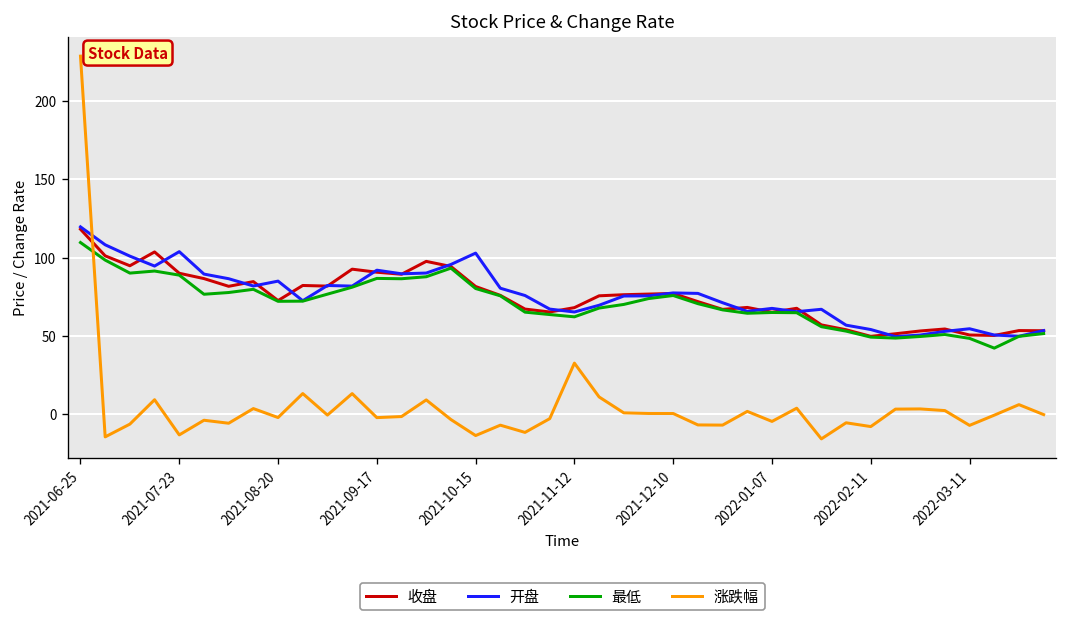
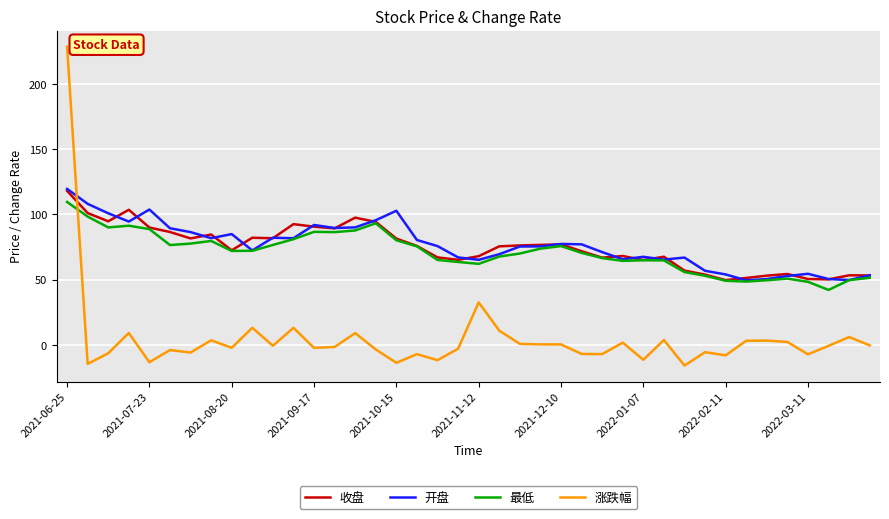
涨跌幅, 2022-01-07: -5 -> -11
